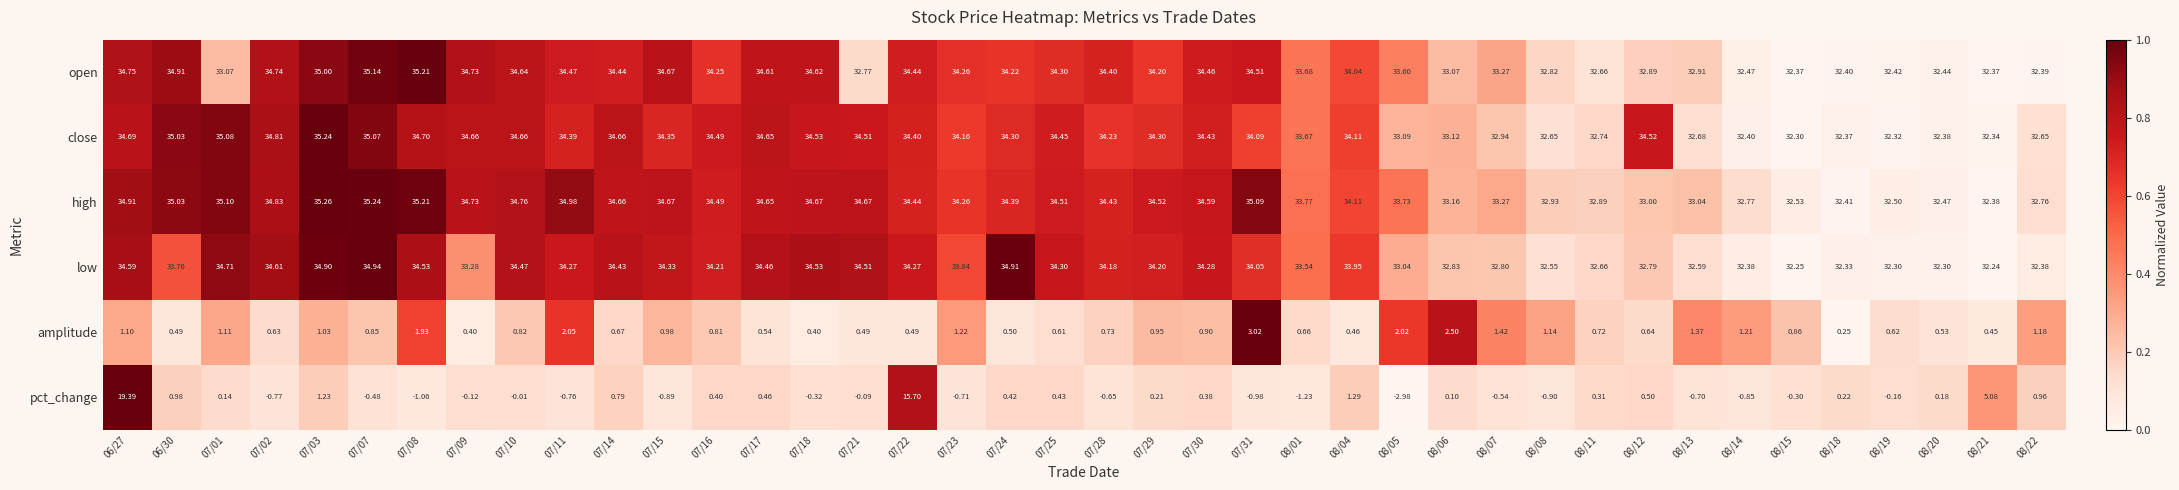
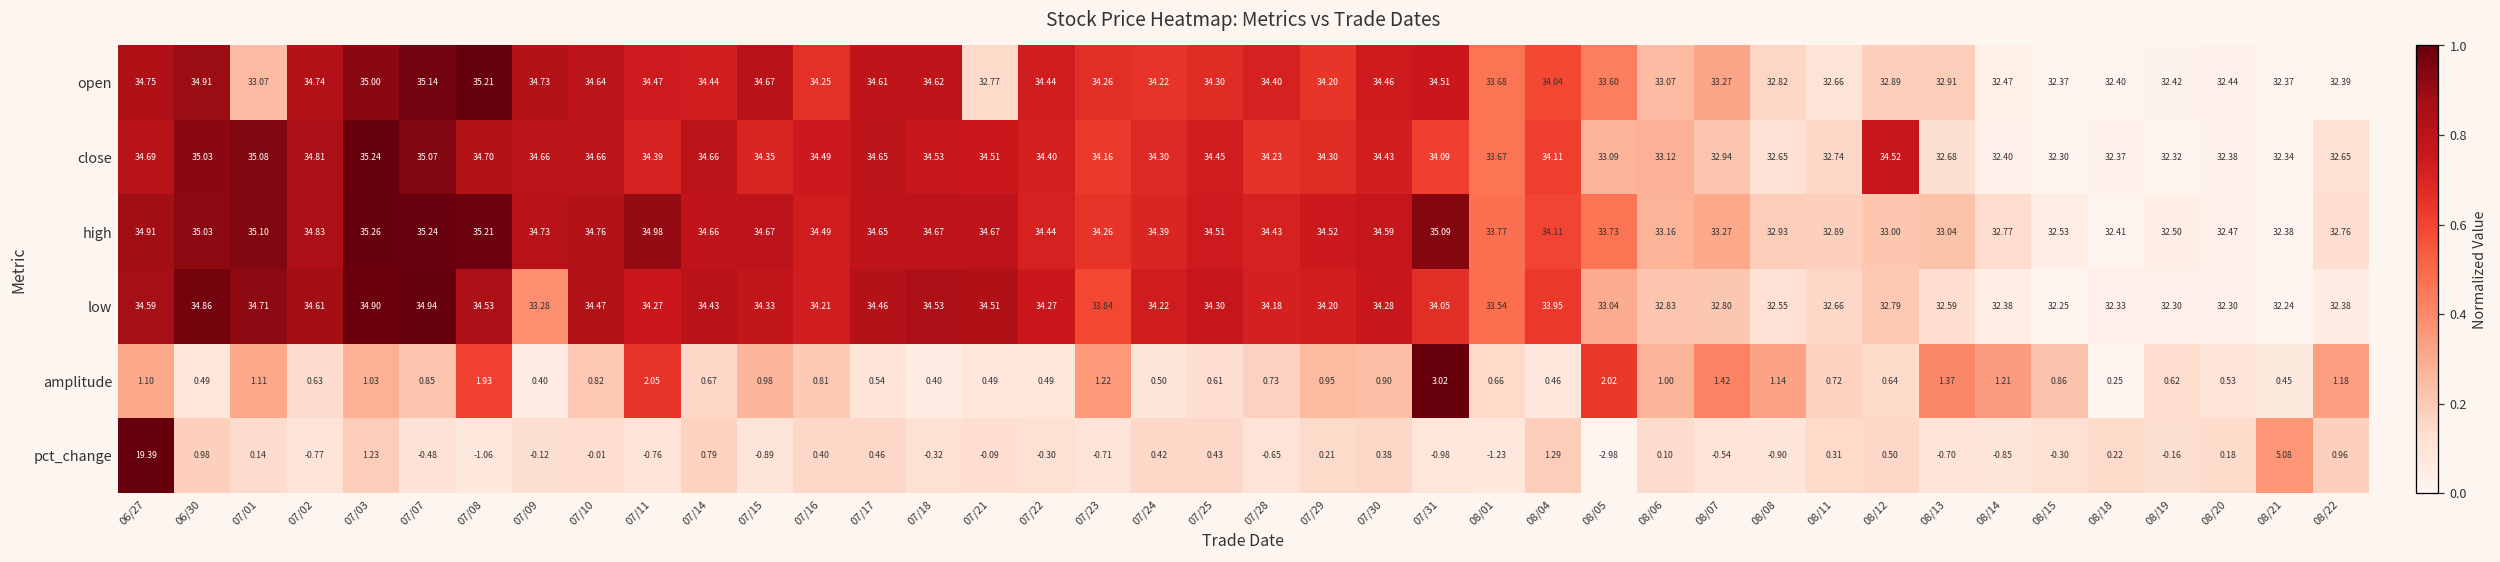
low, 06/30: 33.76 -> 34.86
low, 07/24: 34.91 -> 34.22
amplitude, 08/06: 2.50 -> 1.00
pct_change, 07/22: 15.70 -> -0.30
